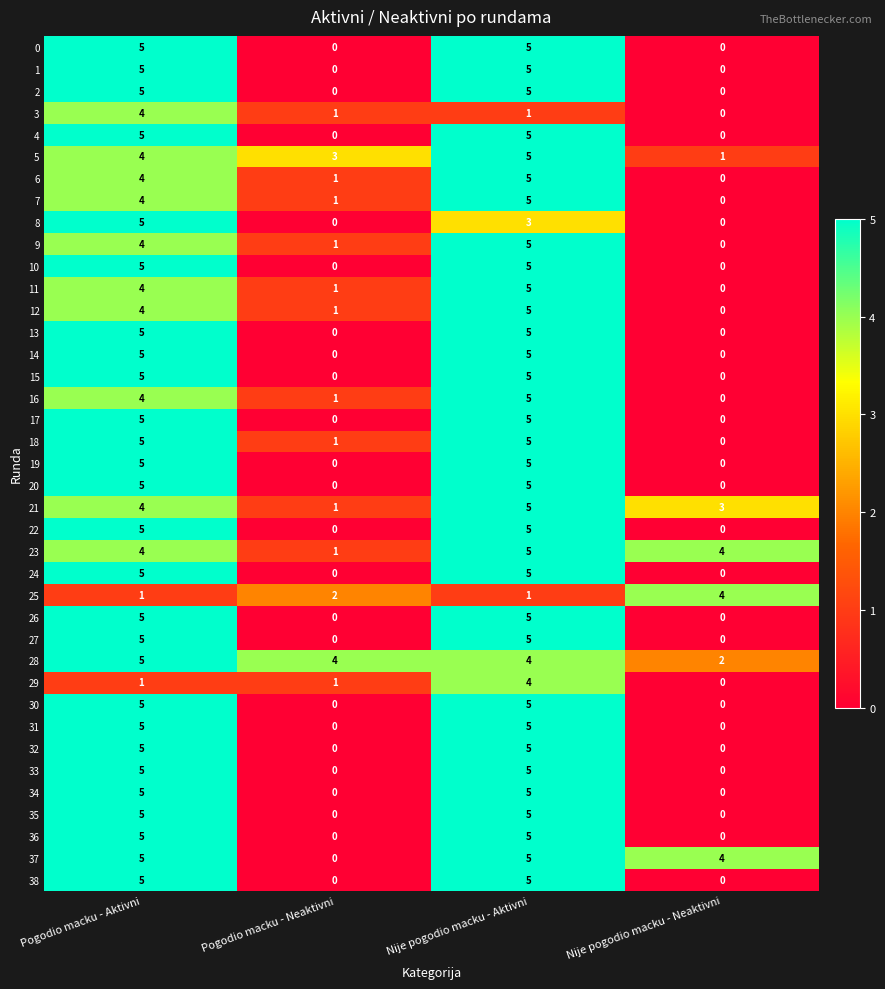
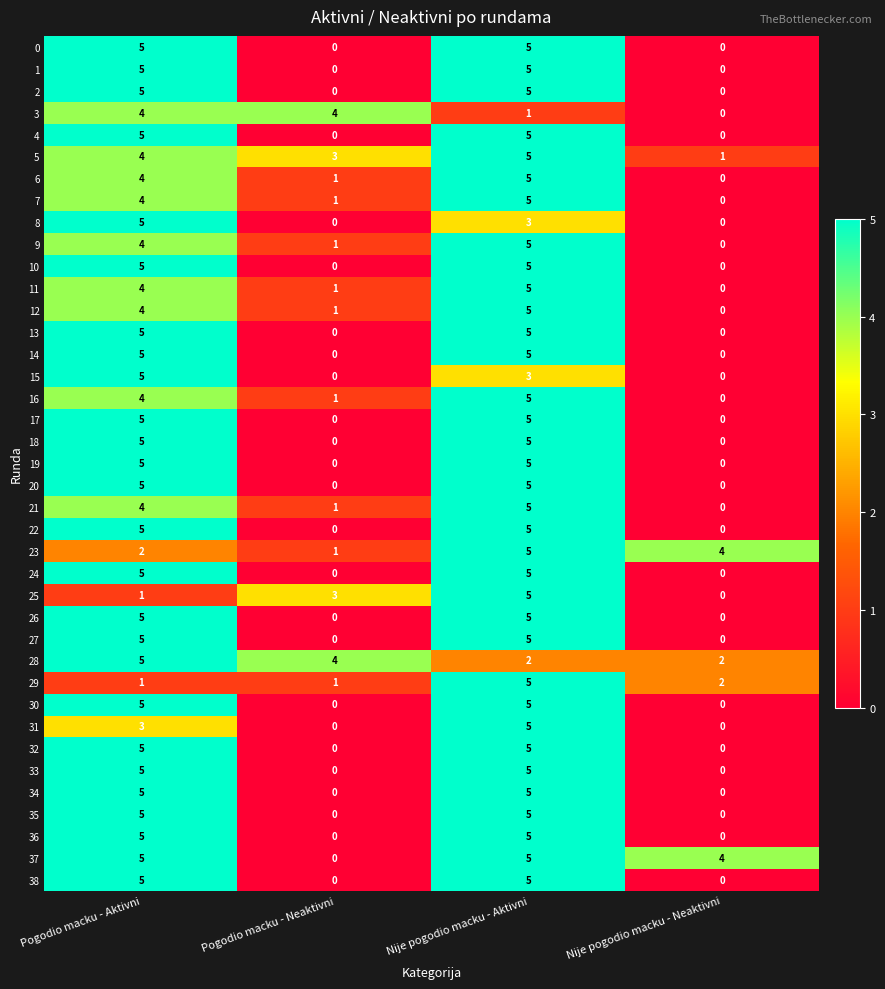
3, Pogodio macku - Neaktivni: 1 -> 4
15, Nije pogodio macku - Aktivni: 5 -> 3
18, Pogodio macku - Neaktivni: 1 -> 0
21, Nije pogodio macku - Neaktivni: 3 -> 0
23, Pogodio macku - Aktivni: 4 -> 2
25, Pogodio macku - Neaktivni: 2 -> 3
25, Nije pogodio macku - Aktivni: 1 -> 5
25, Nije pogodio macku - Neaktivni: 4 -> 0
28, Nije pogodio macku - Aktivni: 4 -> 2
29, Nije pogodio macku - Aktivni: 4 -> 5
29, Nije pogodio macku - Neaktivni: 0 -> 2
31, Pogodio macku - Aktivni: 5 -> 3
